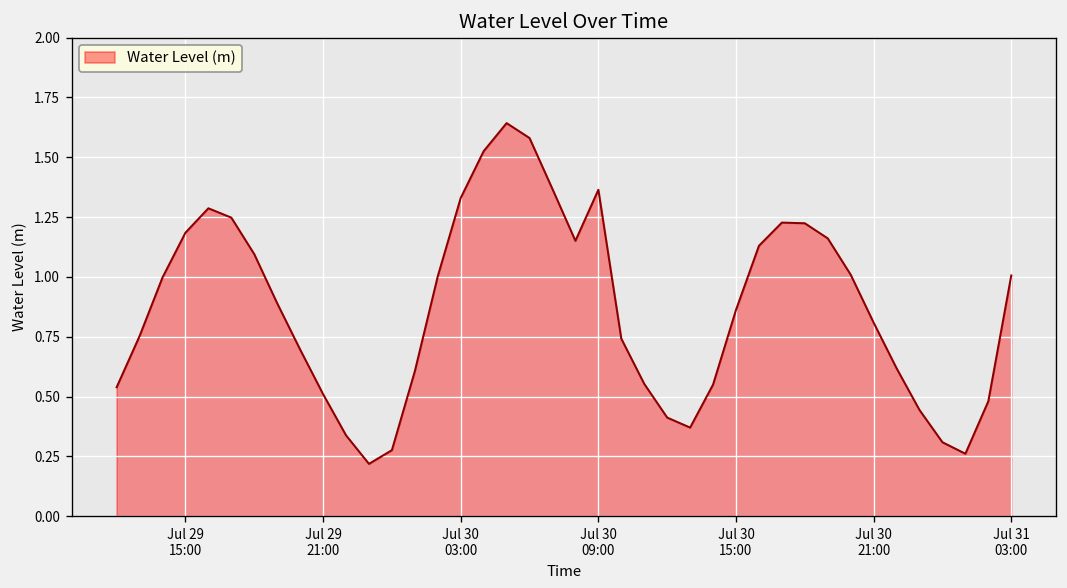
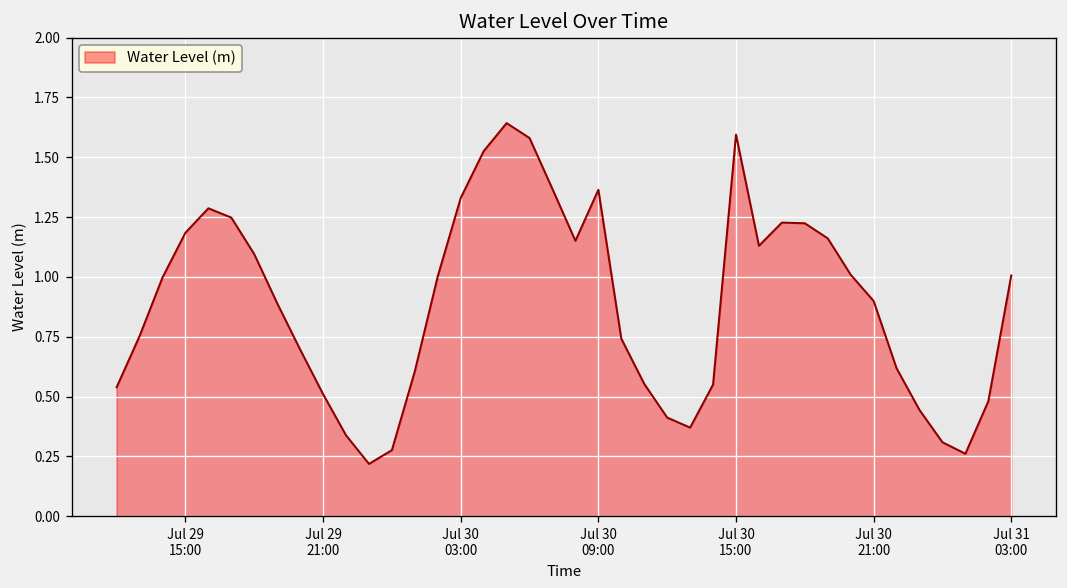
Jul 30 15:00: 0.86 -> 1.59
Jul 30 21:00: 0.81 -> 0.90
